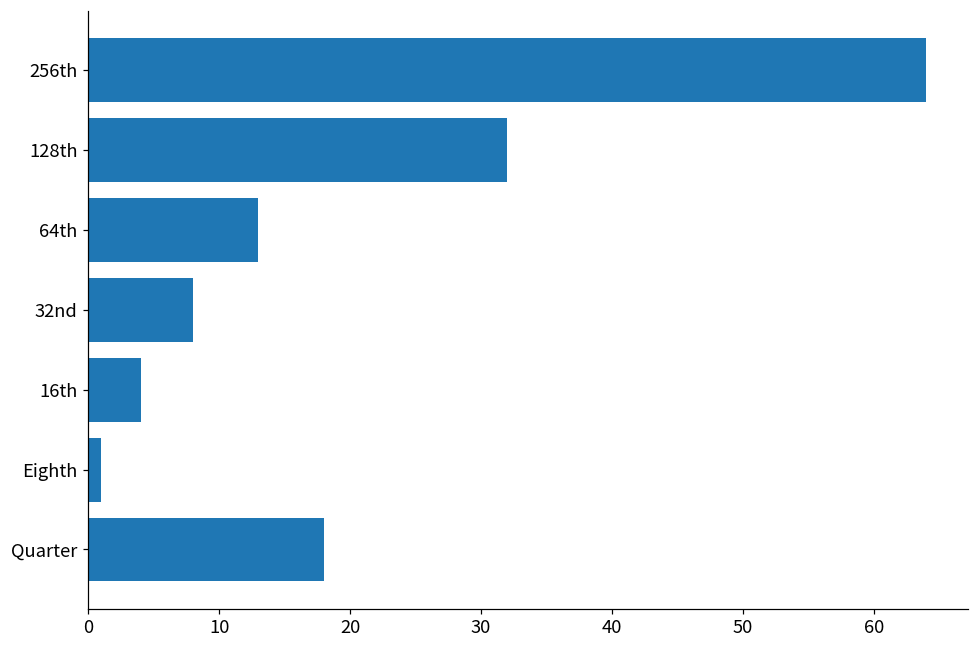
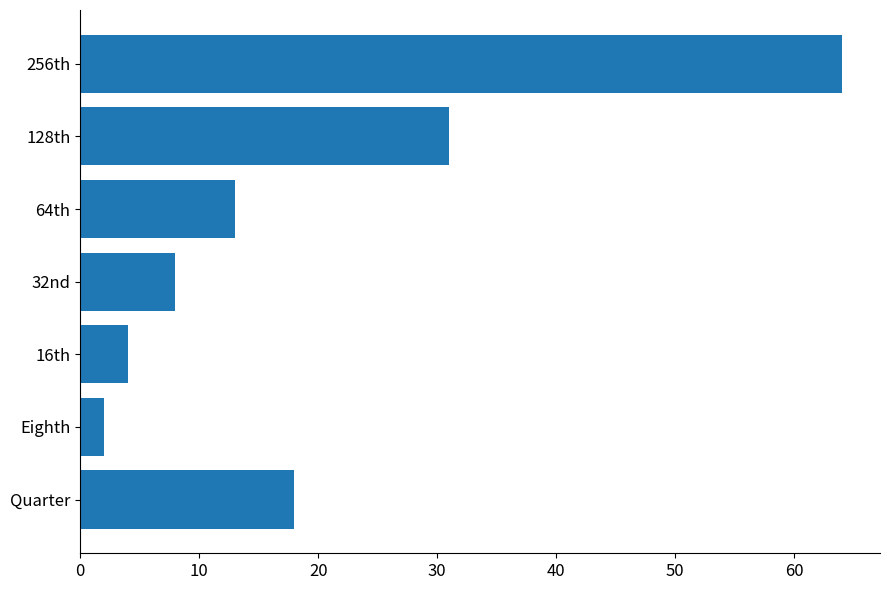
128th: 32 -> 31
Eighth: 1 -> 2
